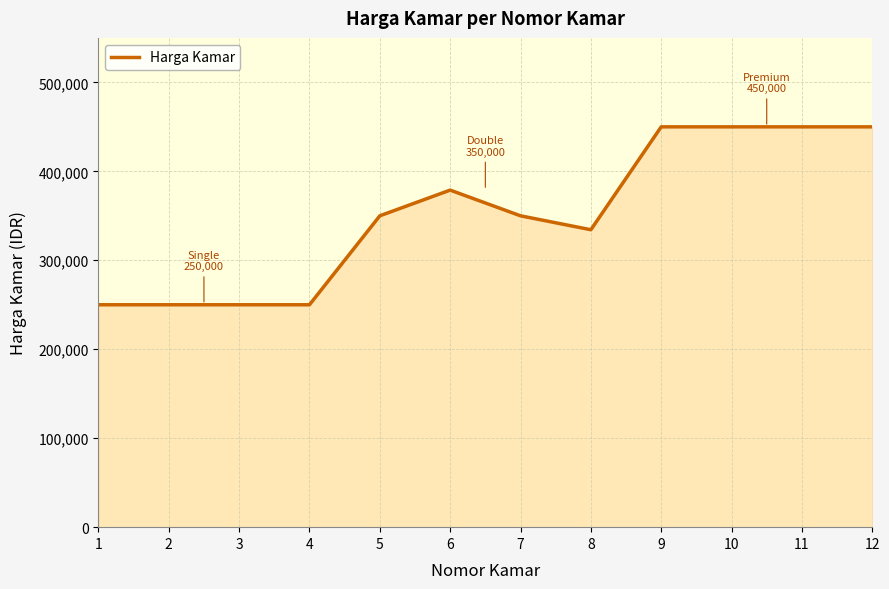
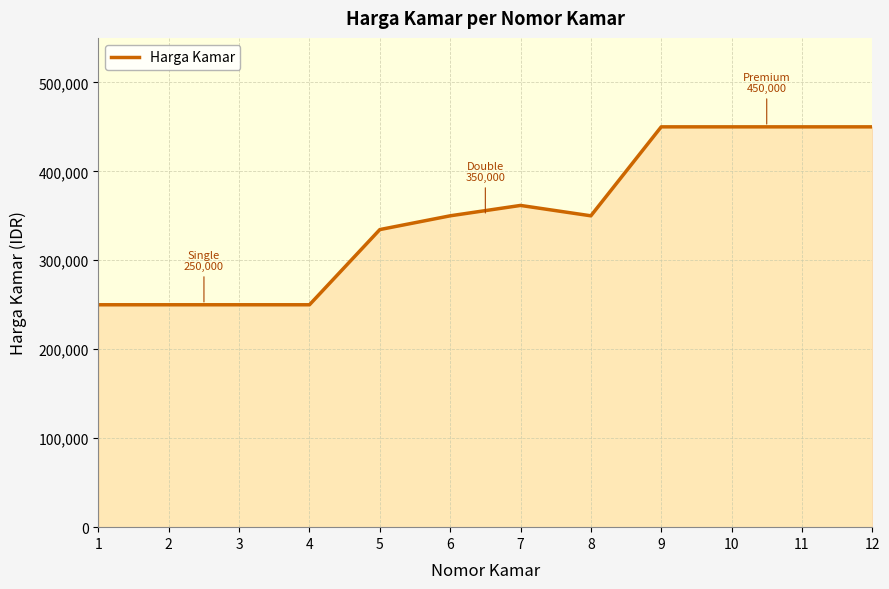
5: 350,000 -> 330,000
6: 380,000 -> 350,000
7: 350,000 -> 360,000
8: 330,000 -> 350,000
